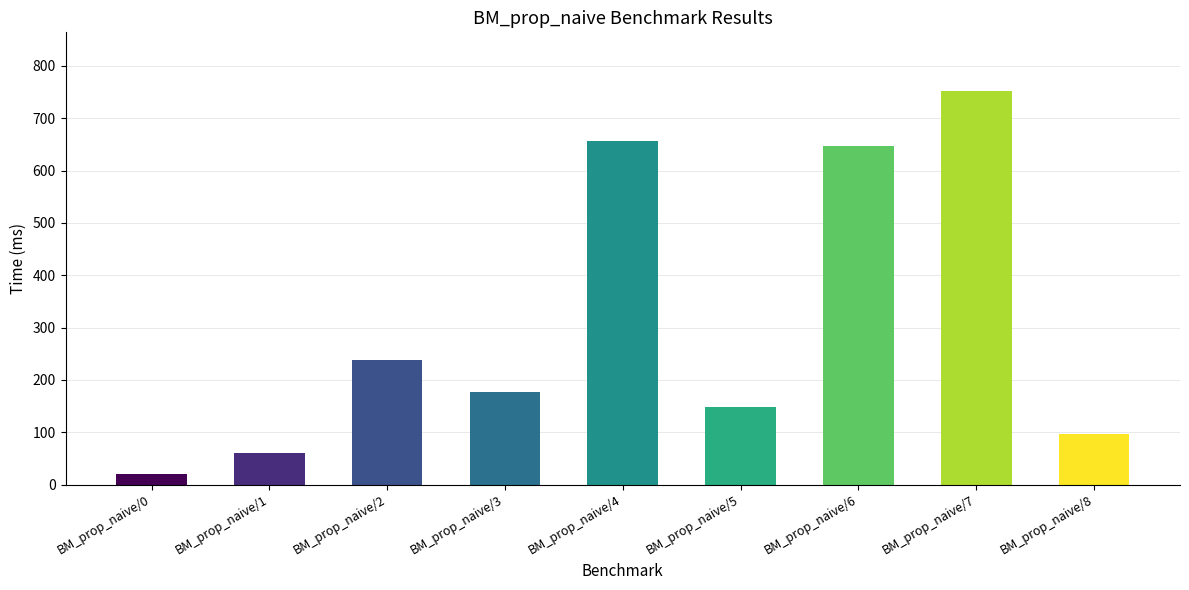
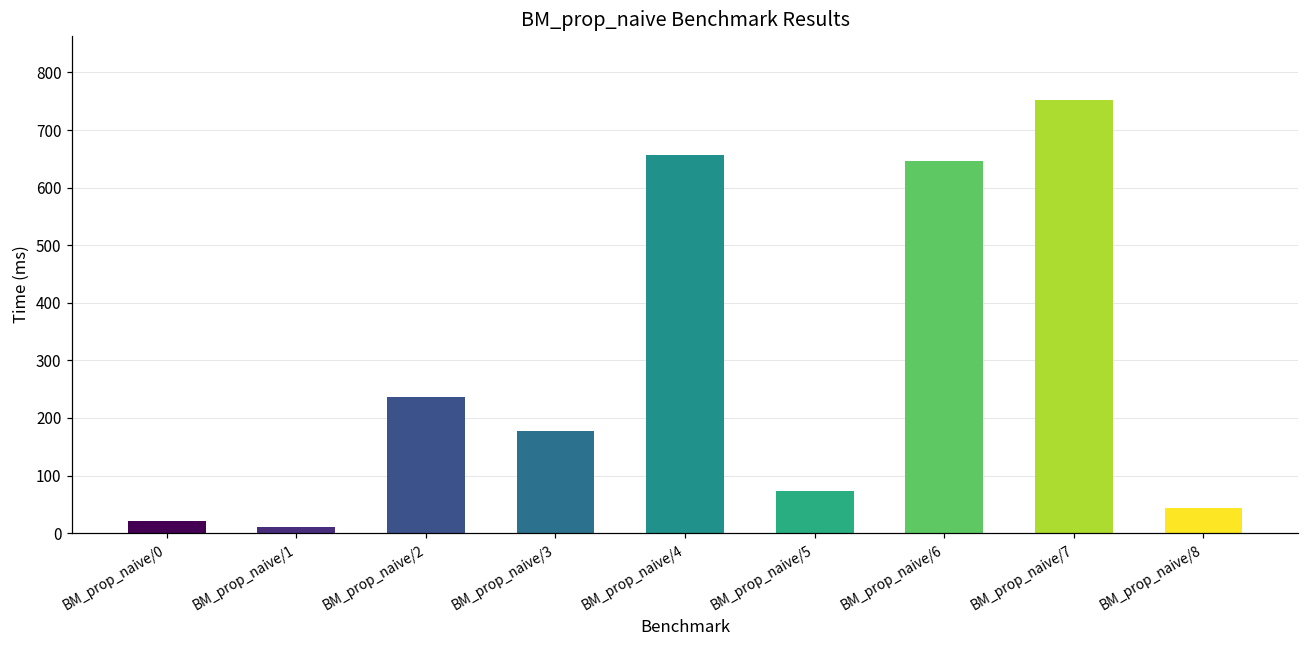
BM_prop_naive/1: 60 -> 10
BM_prop_naive/5: 150 -> 70
BM_prop_naive/8: 100 -> 40
